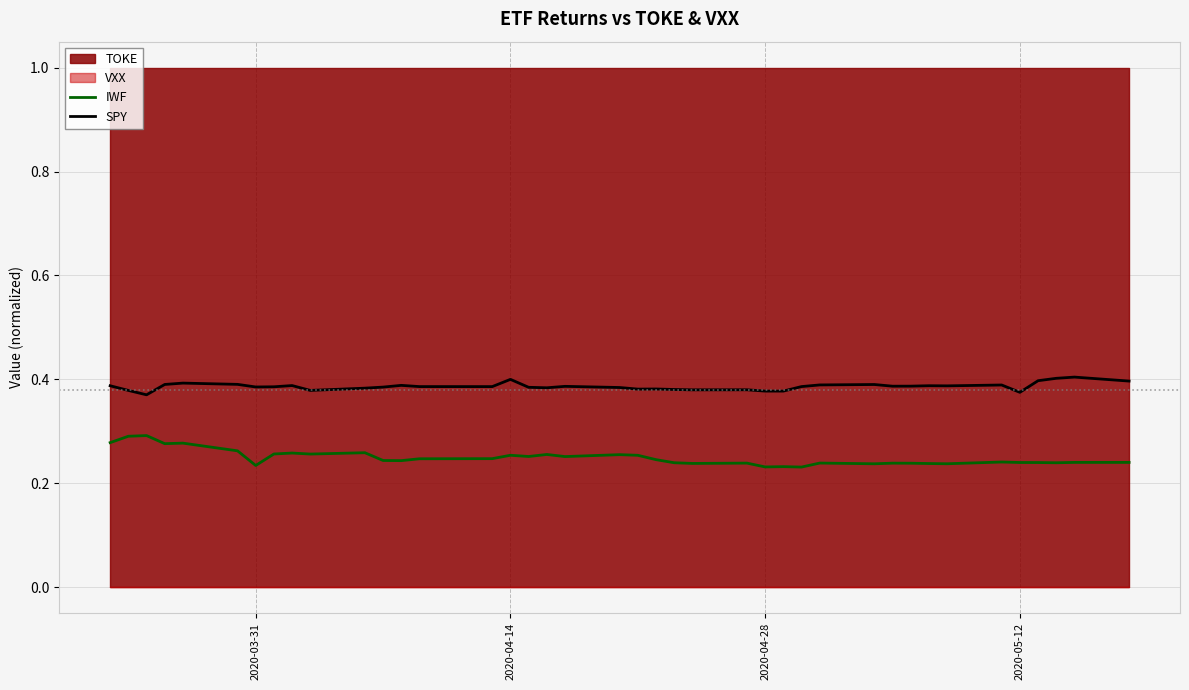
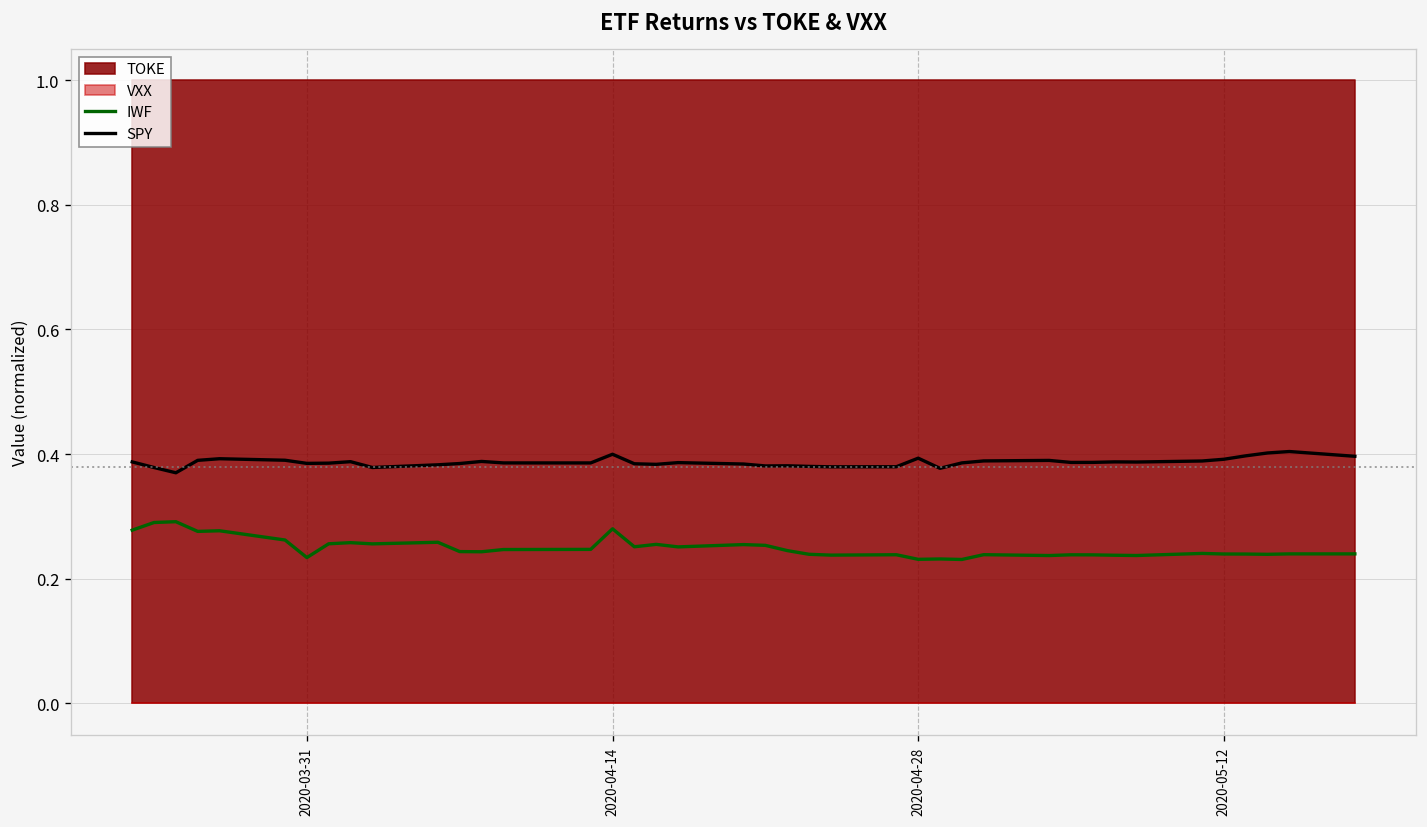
IWF, 2020-04-14: 0.25 -> 0.28
SPY, 2020-04-28: 0.38 -> 0.39
SPY, 2020-05-12: 0.37 -> 0.39
